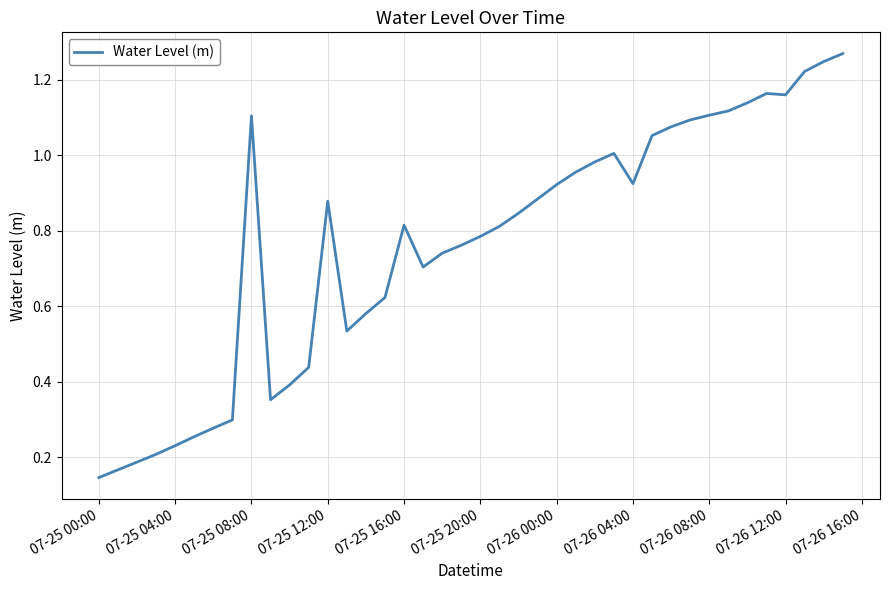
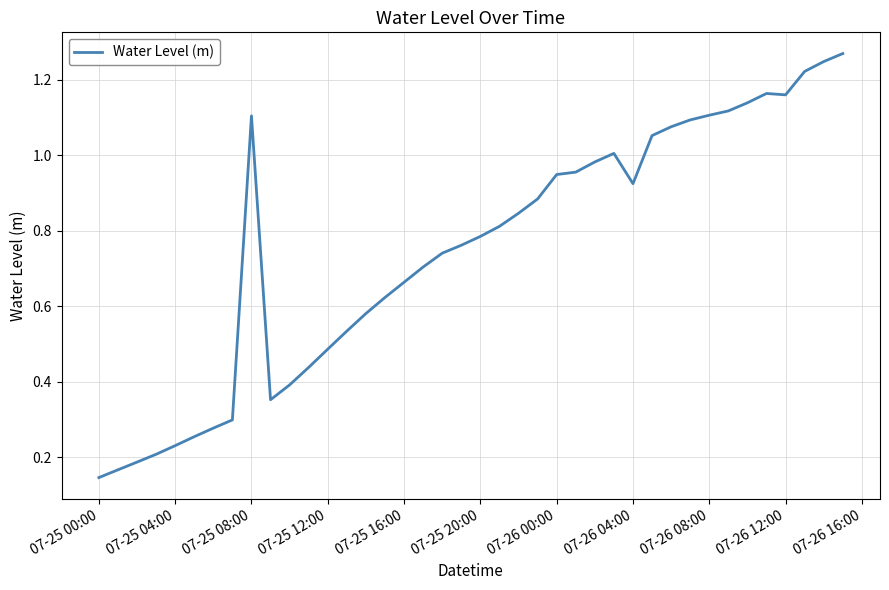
07-25 12:00: 0.88 -> 0.49
07-25 16:00: 0.81 -> 0.66
07-26 00:00: 0.92 -> 0.95
